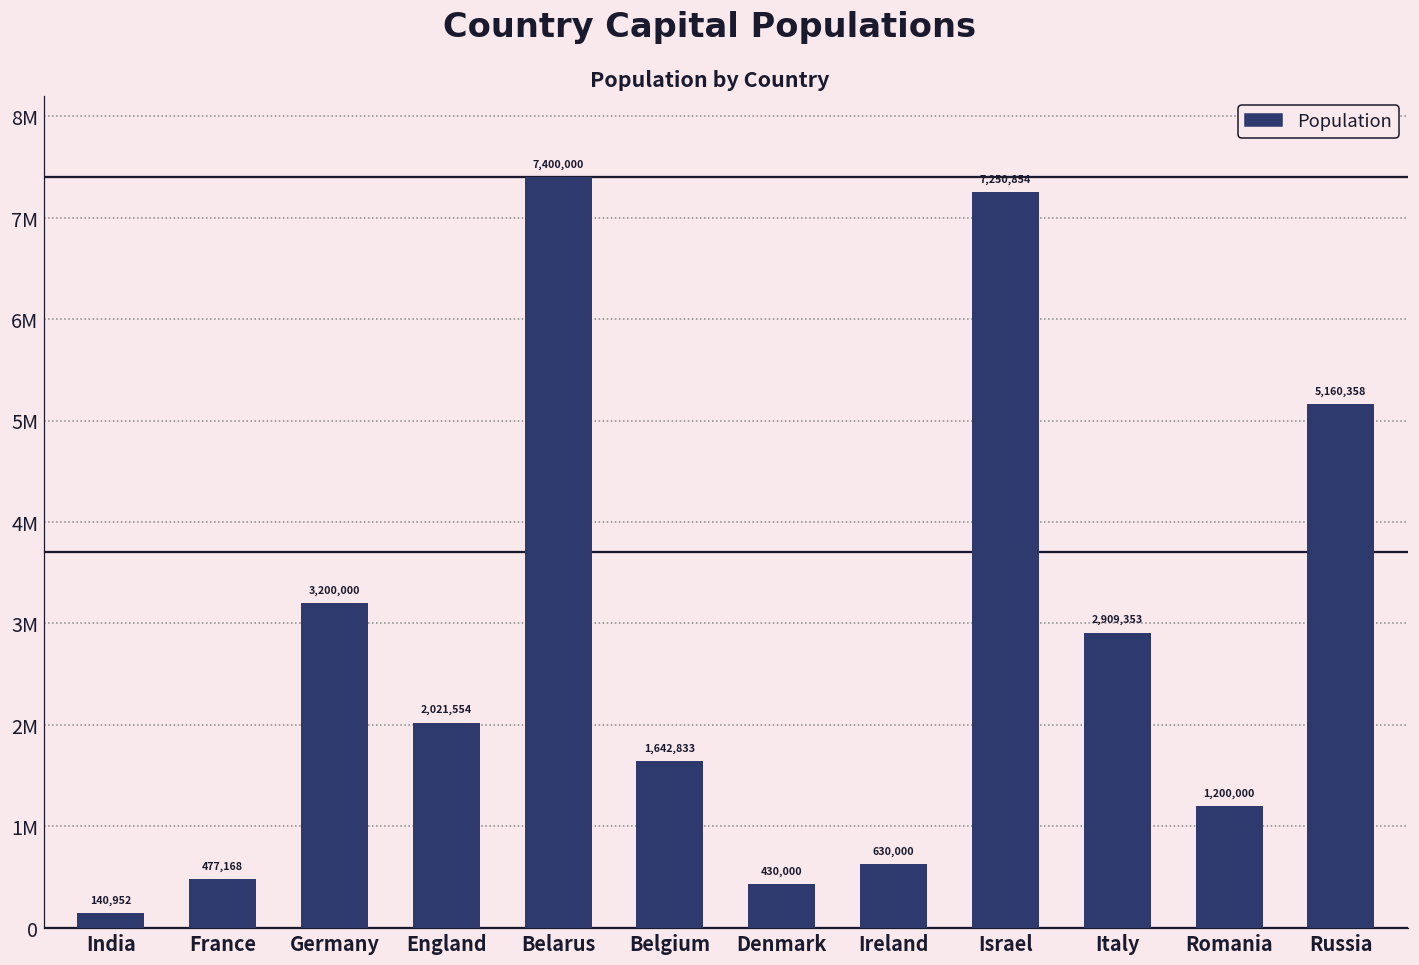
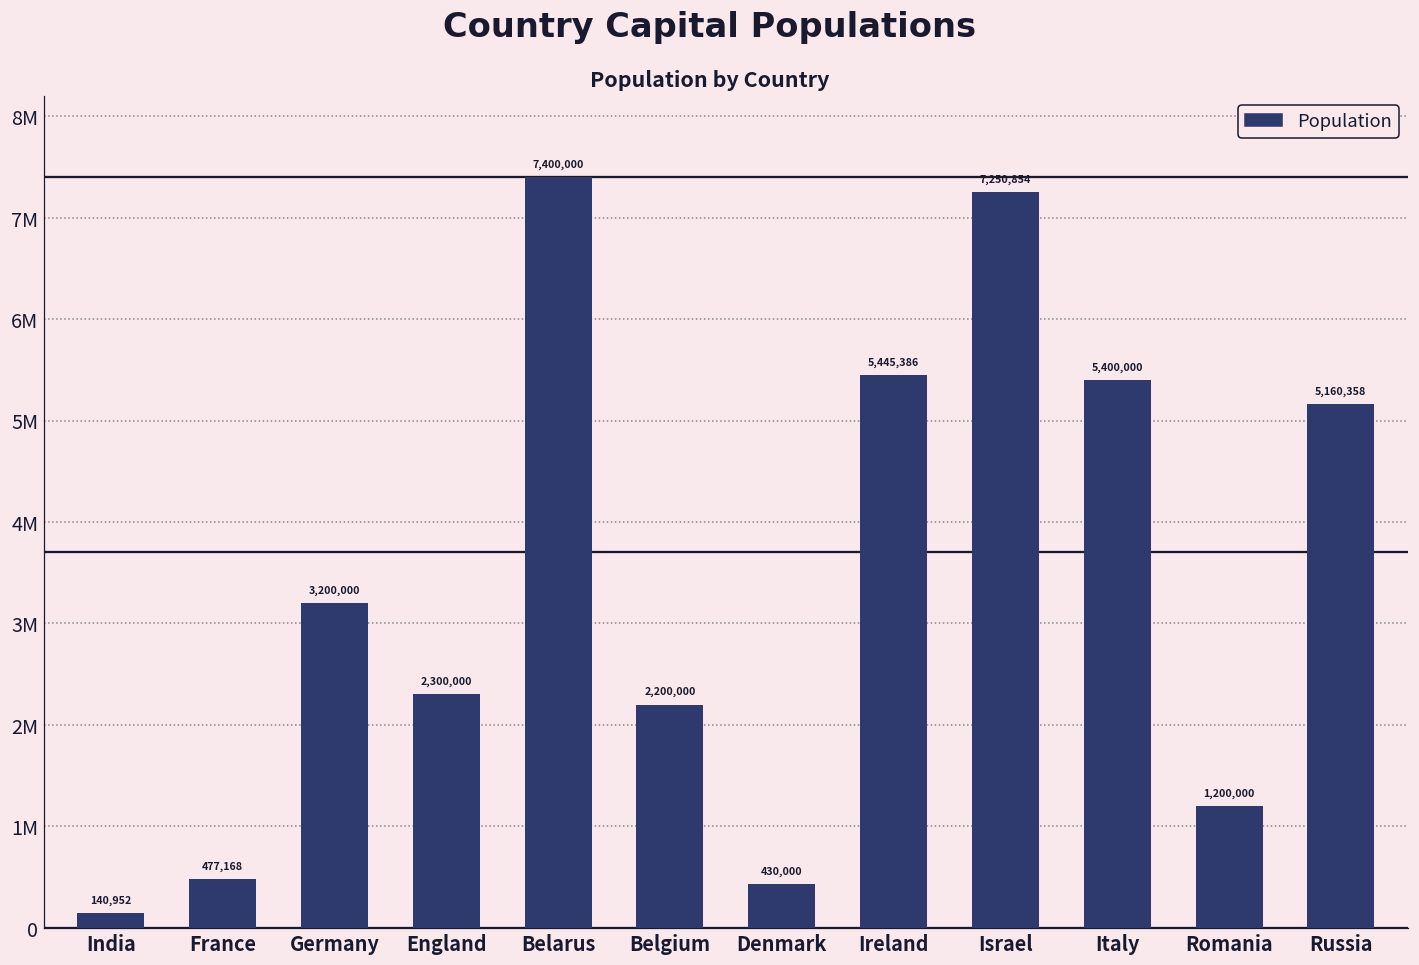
England: 2,021,554 -> 2,300,000
Belgium: 1,642,833 -> 2,200,000
Ireland: 630,000 -> 5,445,386
Italy: 2,909,353 -> 5,400,000
